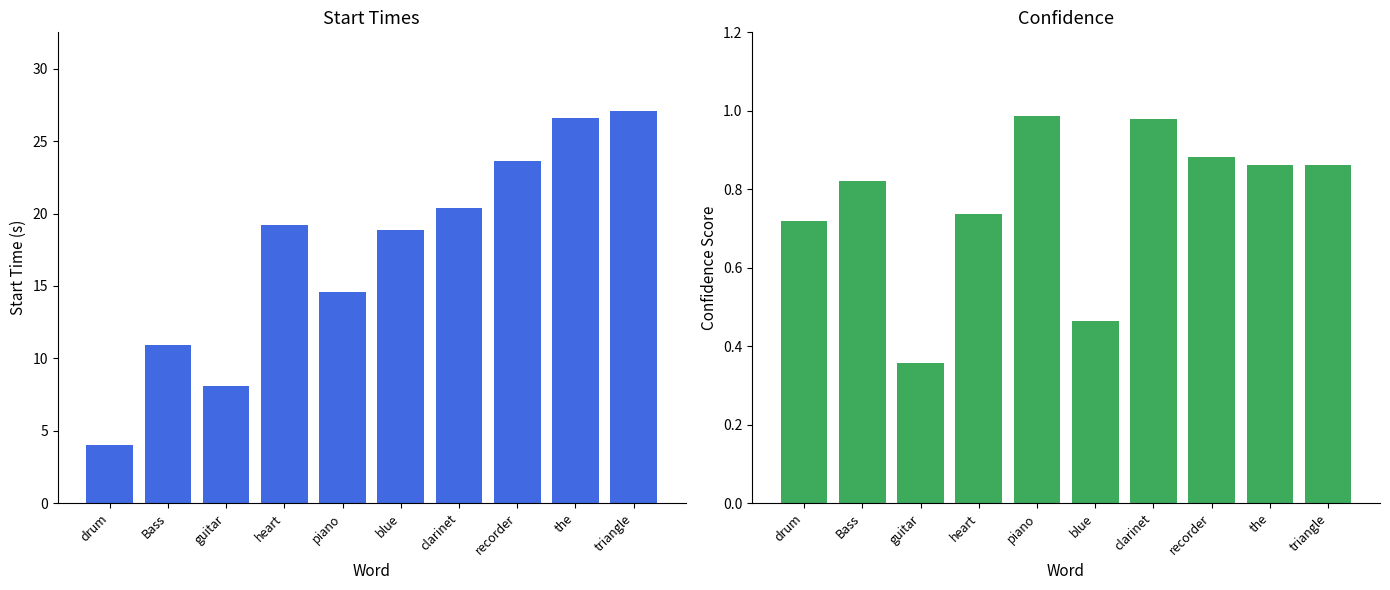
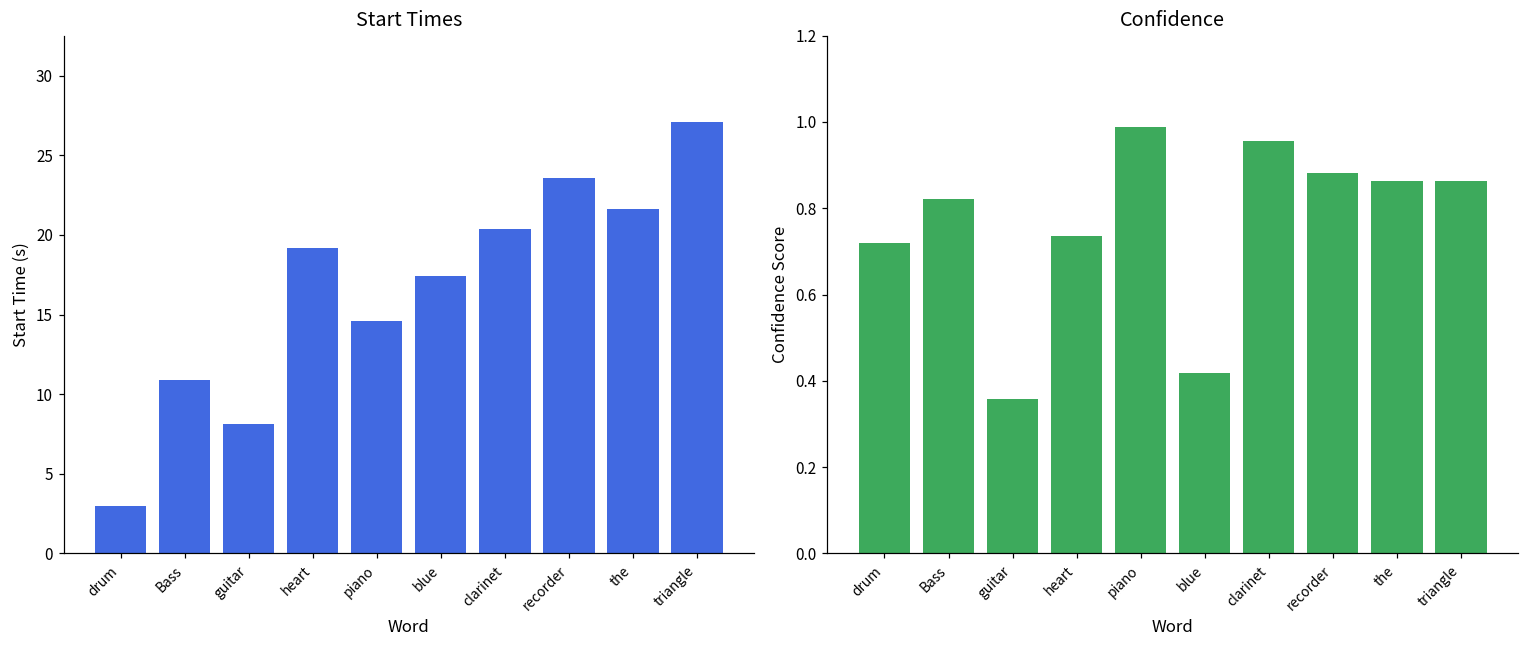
Start Times, drum: 4 -> 3
Start Times, blue: 18.9 -> 17.4
Start Times, the: 26.6 -> 21.6
Confidence, blue: 0.46 -> 0.42
Confidence, clarinet: 0.98 -> 0.96
